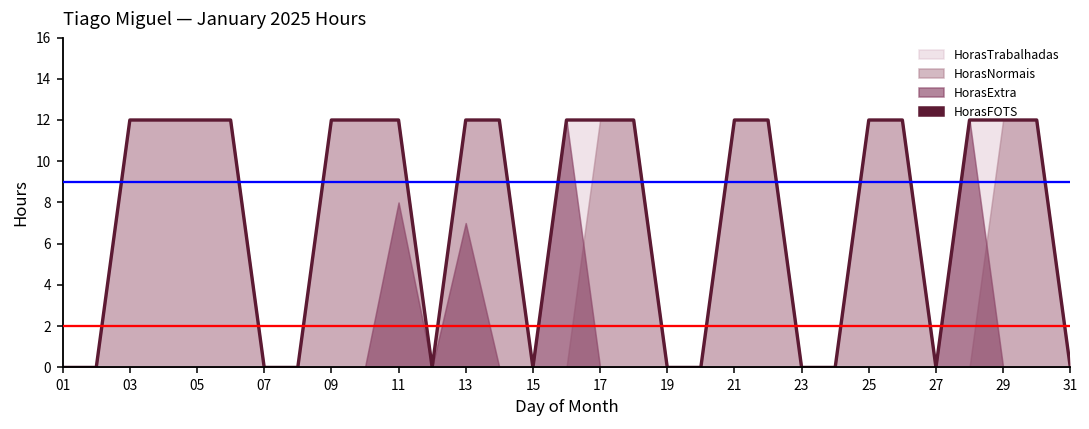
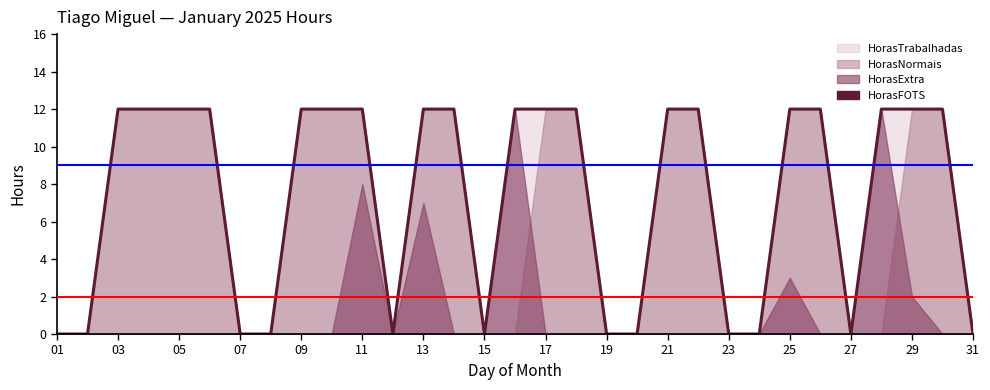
HorasExtra, 25: 0 -> 3
HorasExtra, 29: 0 -> 2
